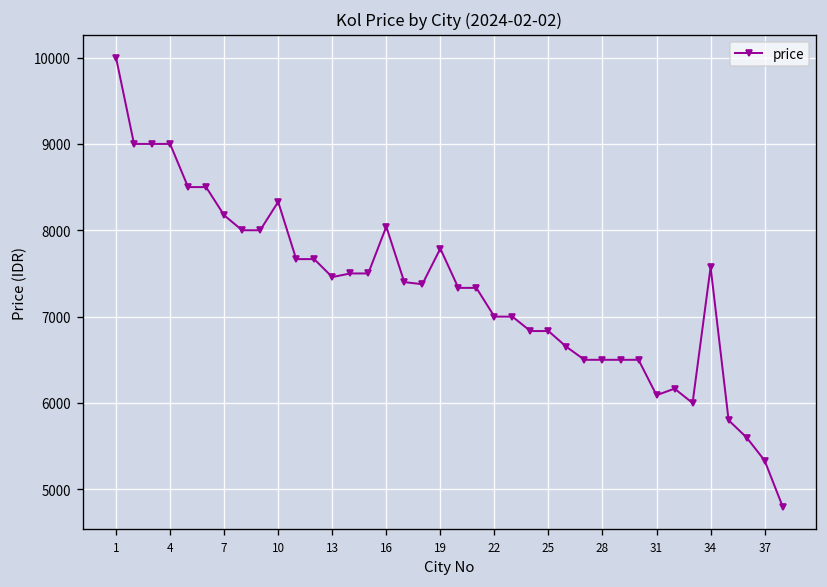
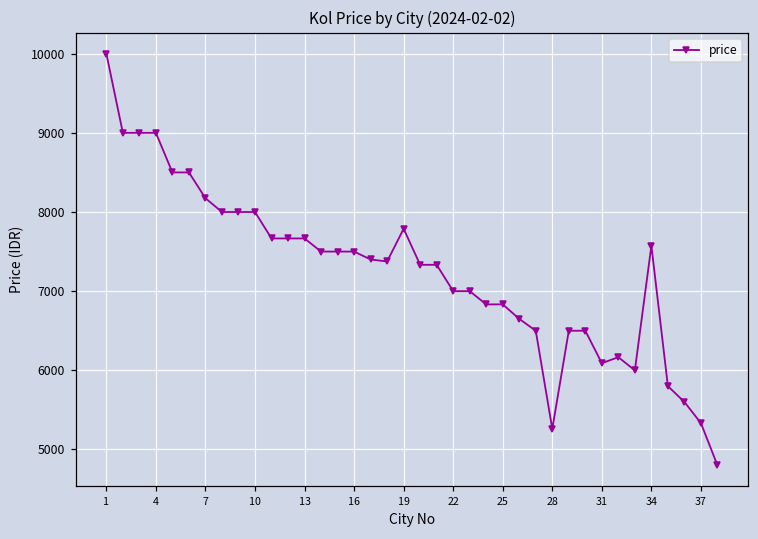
10: 8300 -> 8000
13: 7500 -> 7700
16: 8000 -> 7500
28: 6500 -> 5300
